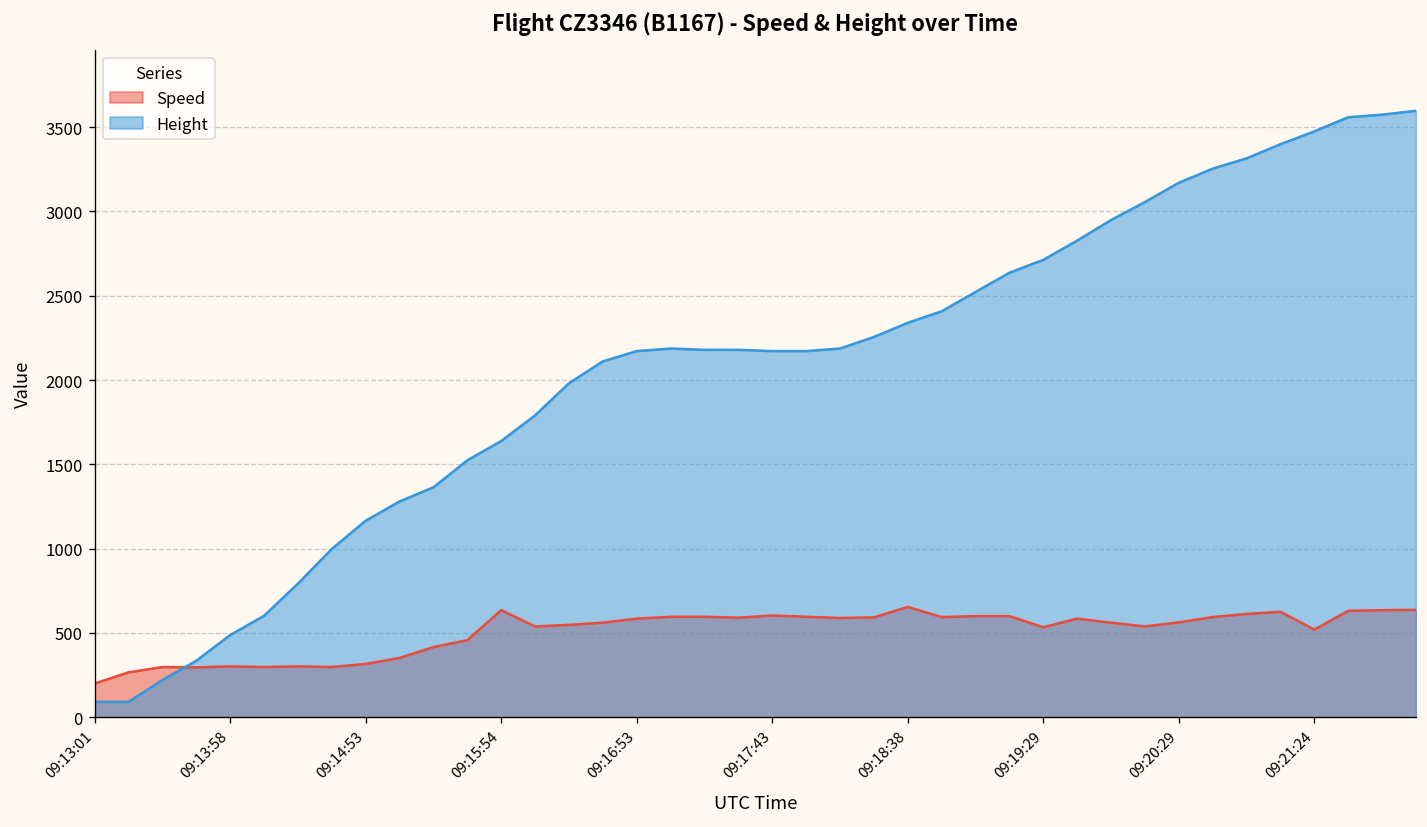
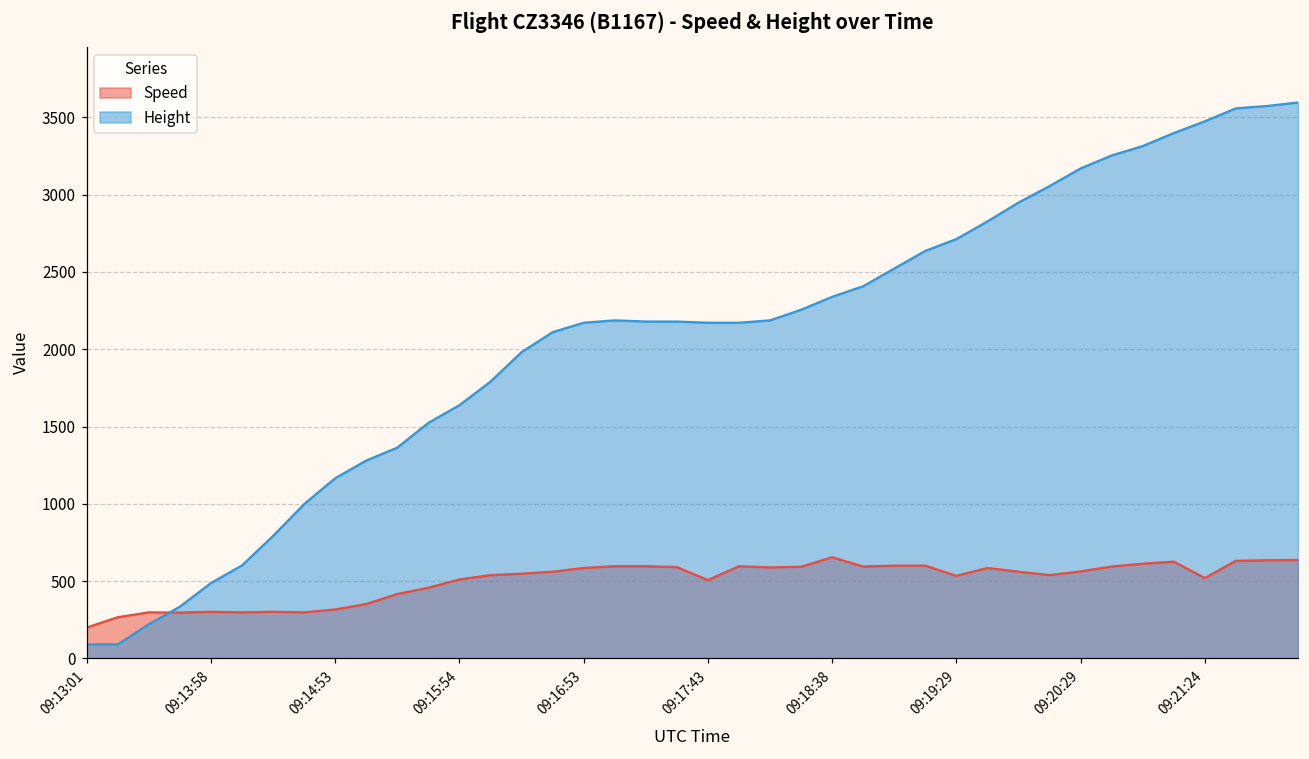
Speed, 09:15:54: 640 -> 510
Speed, 09:17:43: 600 -> 510
